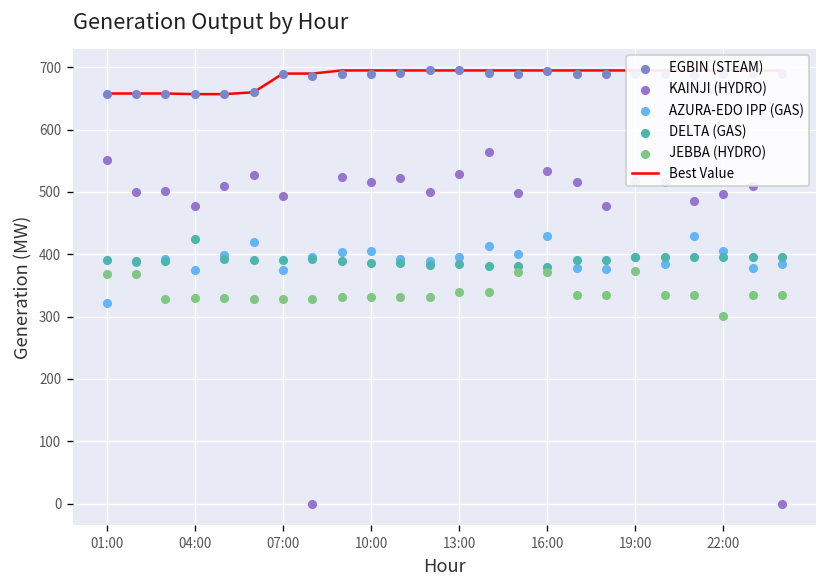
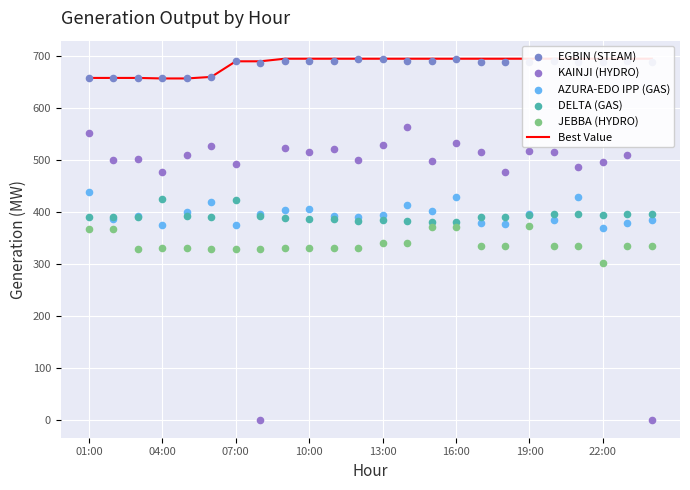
AZURA-EDO IPP (GAS), 01:00: 320 -> 440
DELTA (GAS), 07:00: 390 -> 420
AZURA-EDO IPP (GAS), 22:00: 410 -> 370
